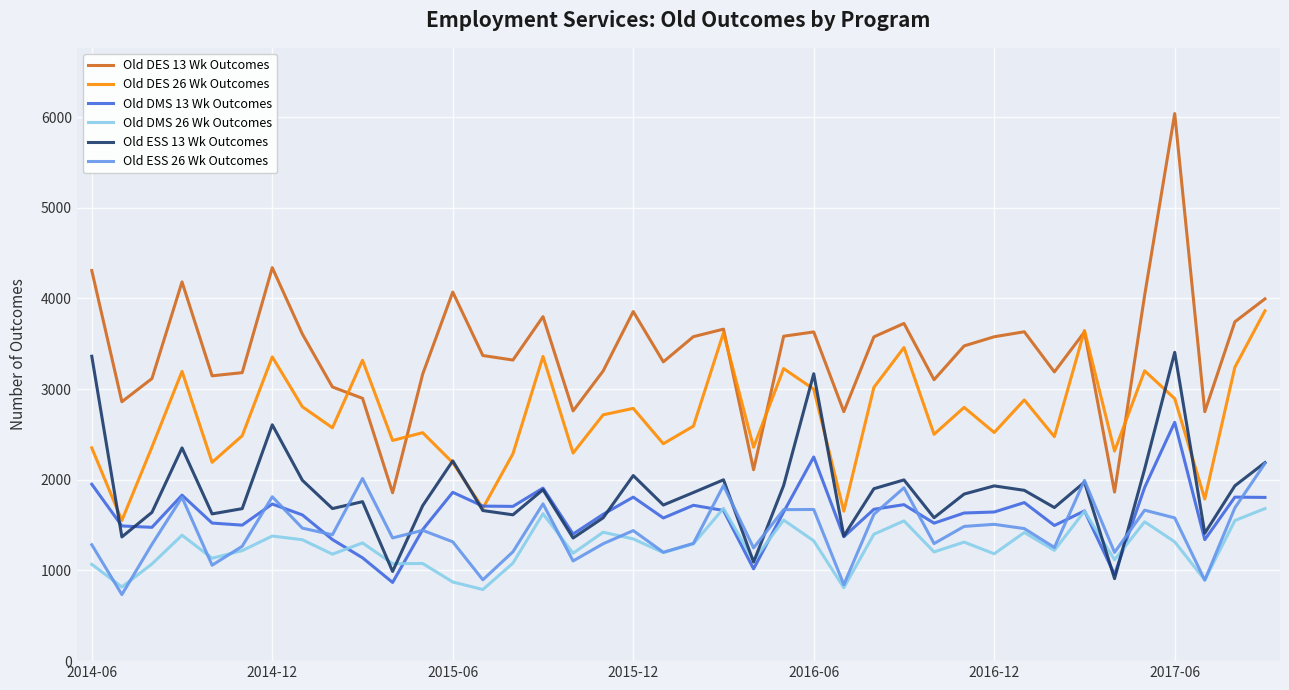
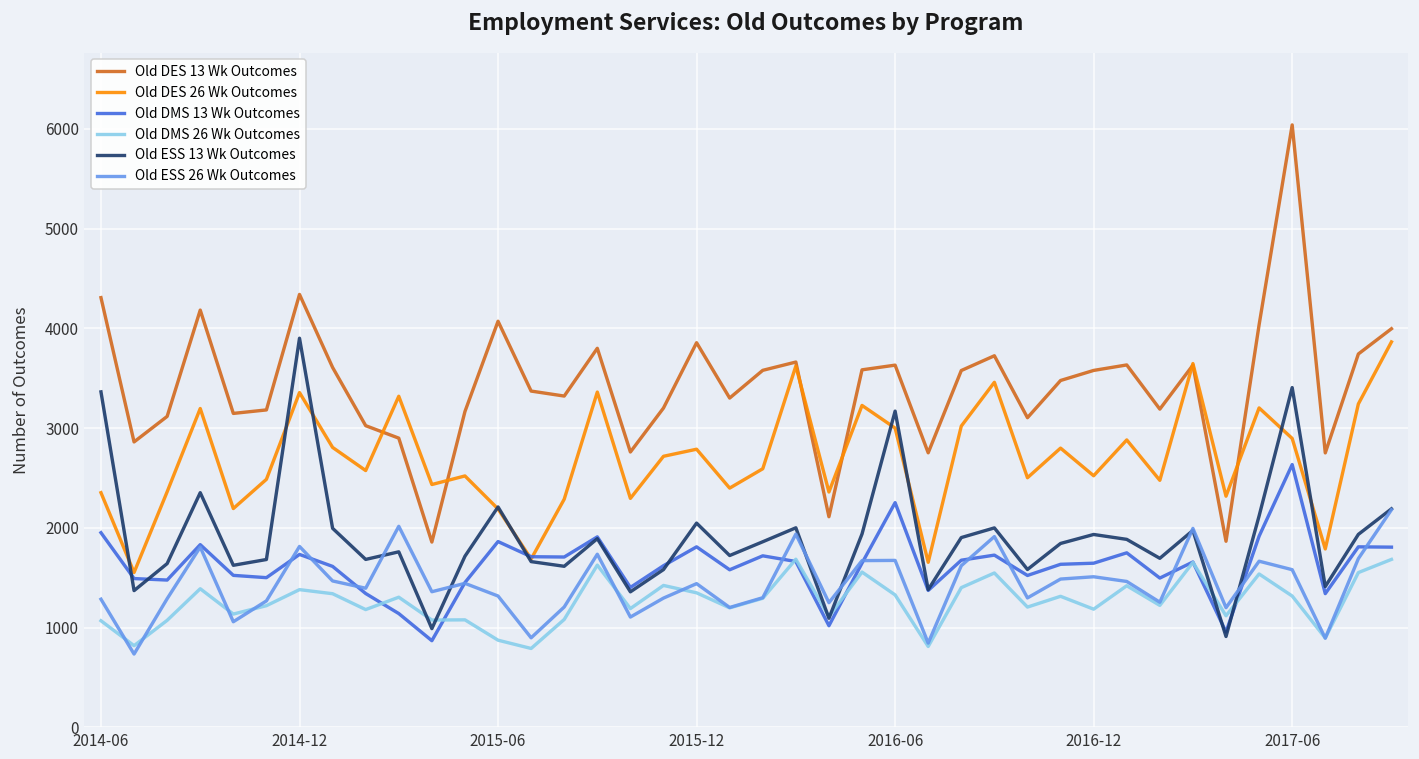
Old ESS 13 Wk Outcomes, 2014-12: 2600 -> 3900
